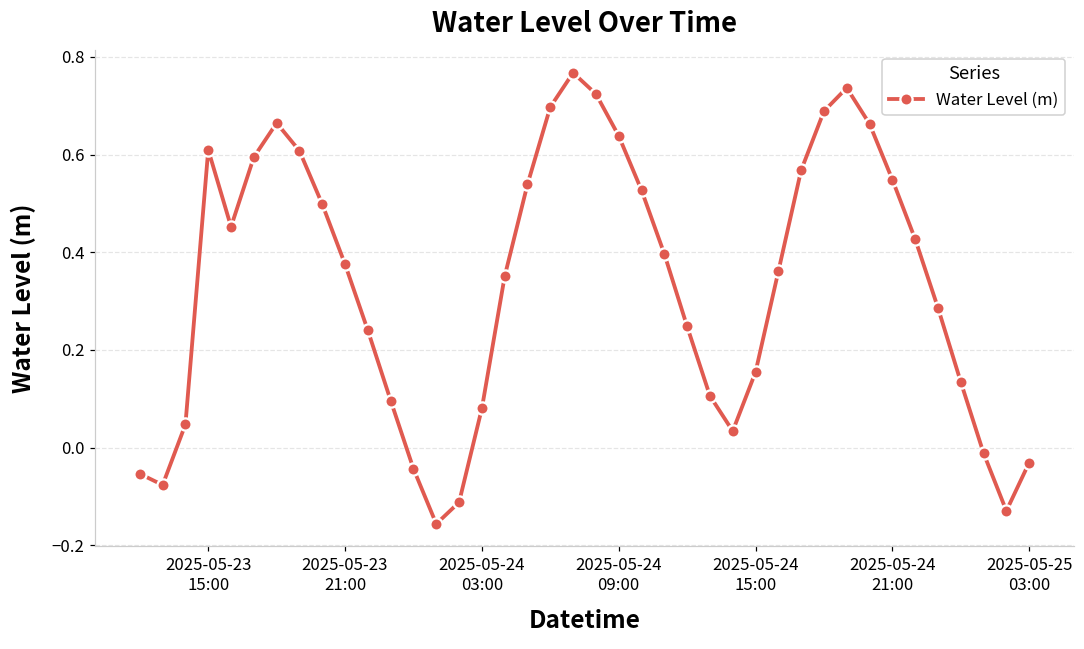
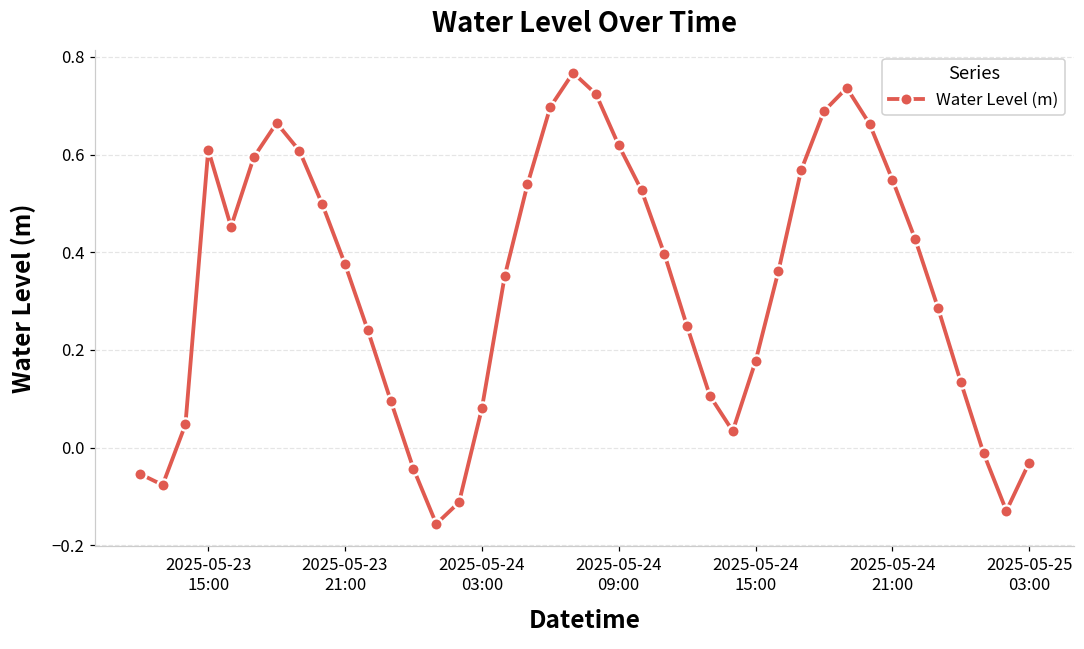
2025-05-24 09:00: 0.64 -> 0.62
2025-05-24 15:00: 0.15 -> 0.18
